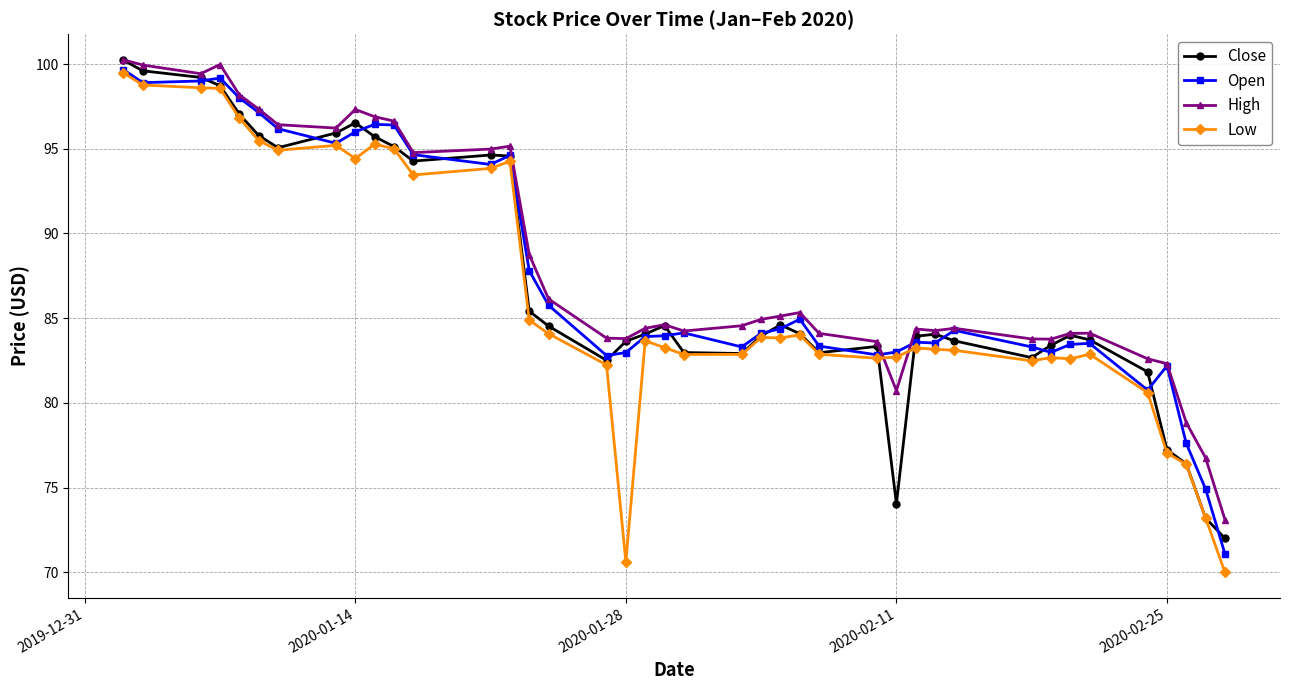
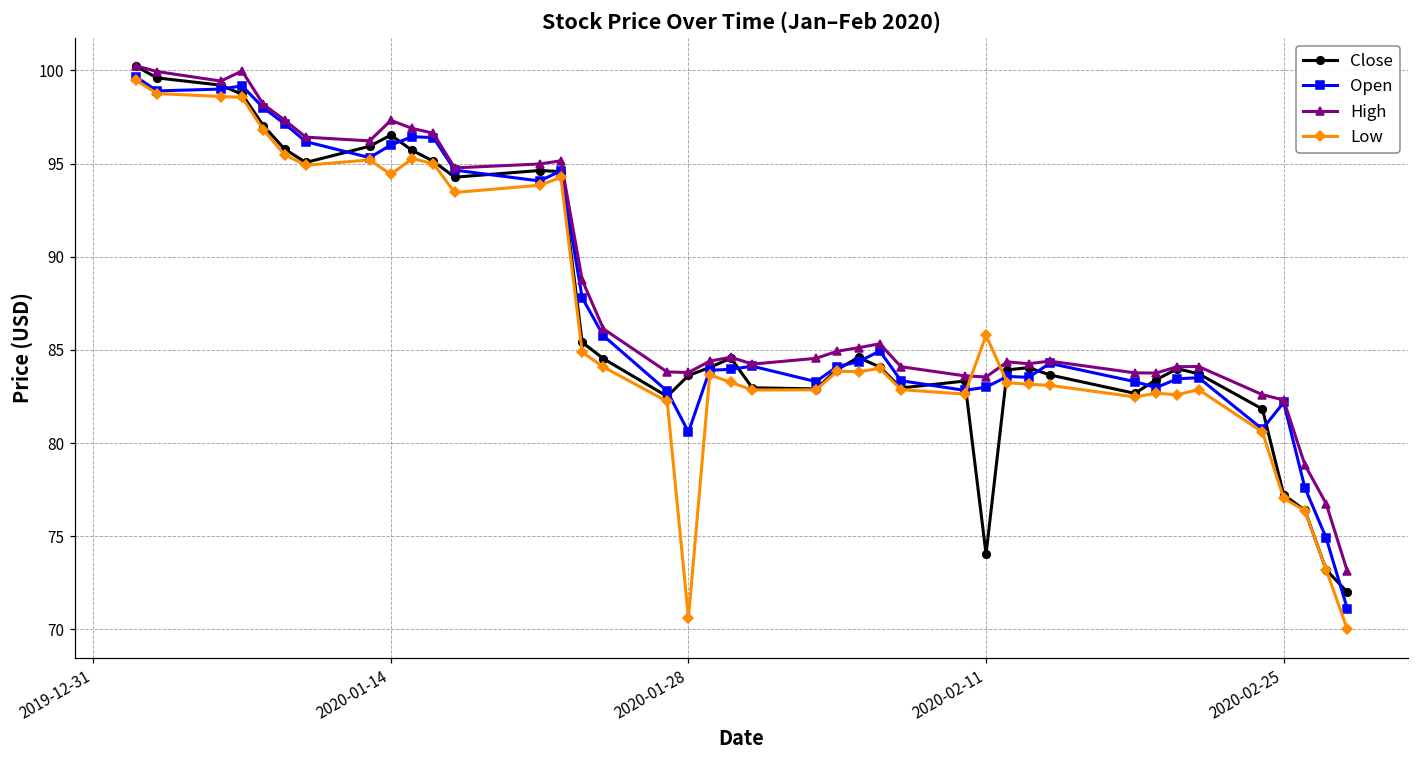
Open, 2020-01-28: 83.0 -> 80.6
High, 2020-02-11: 80.7 -> 83.6
Low, 2020-02-11: 82.7 -> 85.8
